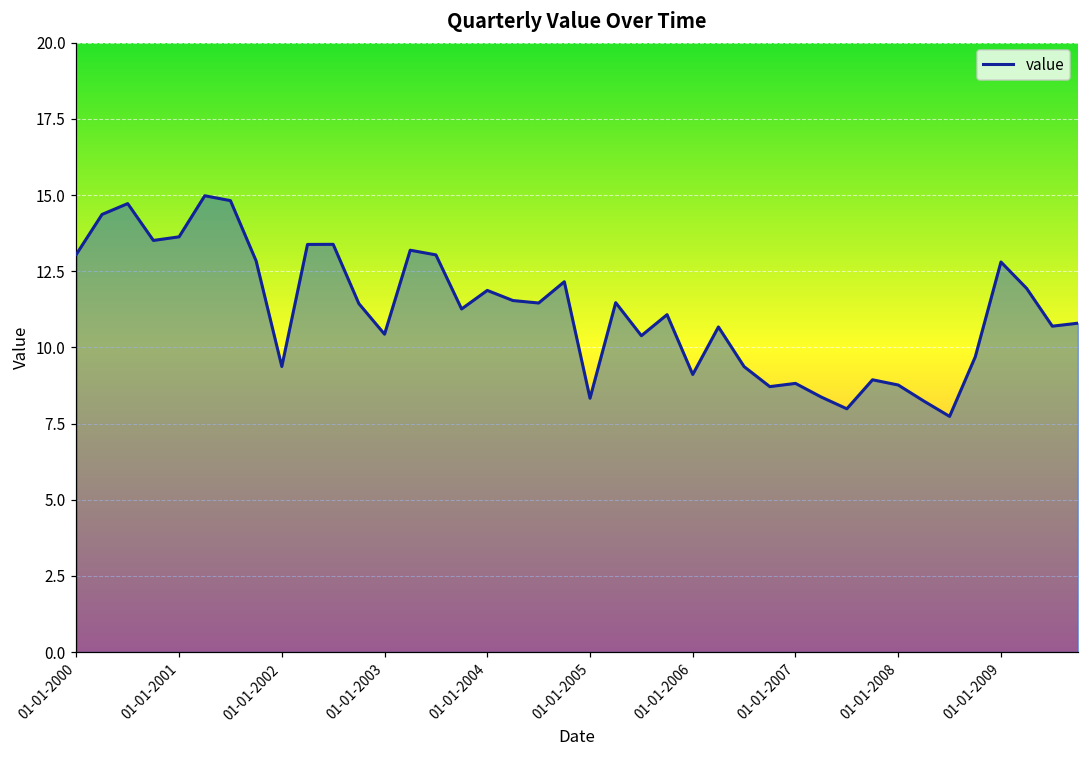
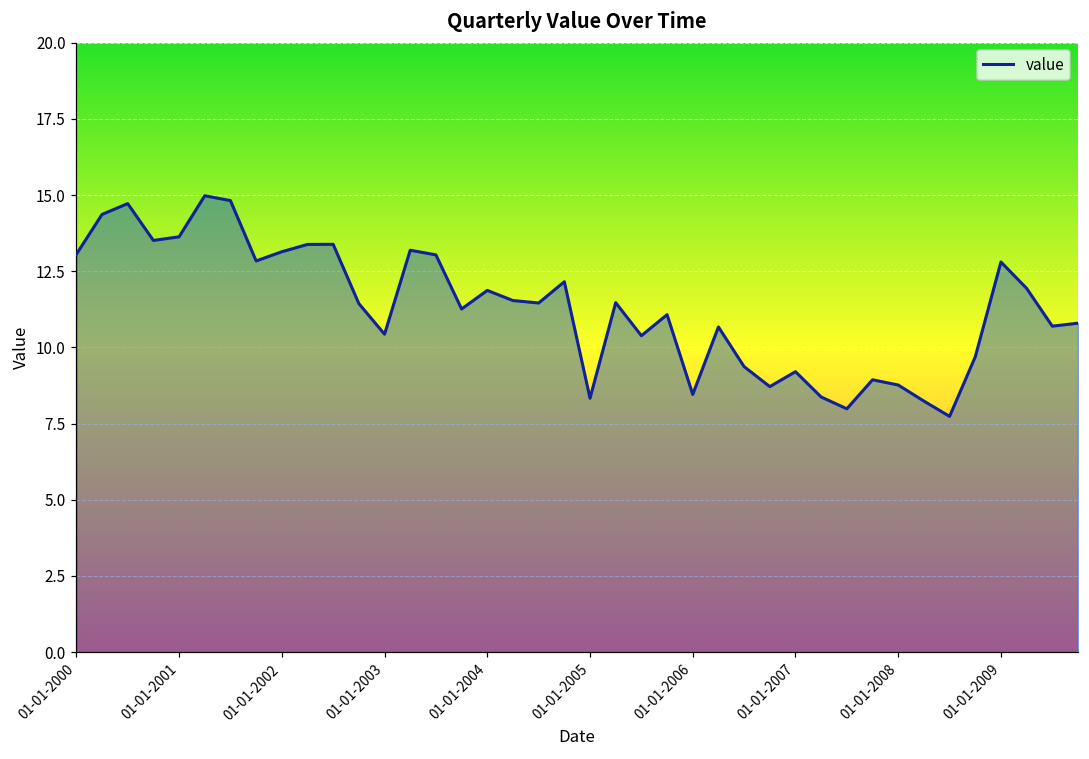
01-01-2002: 9.4 -> 13.1
01-01-2006: 9.1 -> 8.5
01-01-2007: 8.8 -> 9.2
